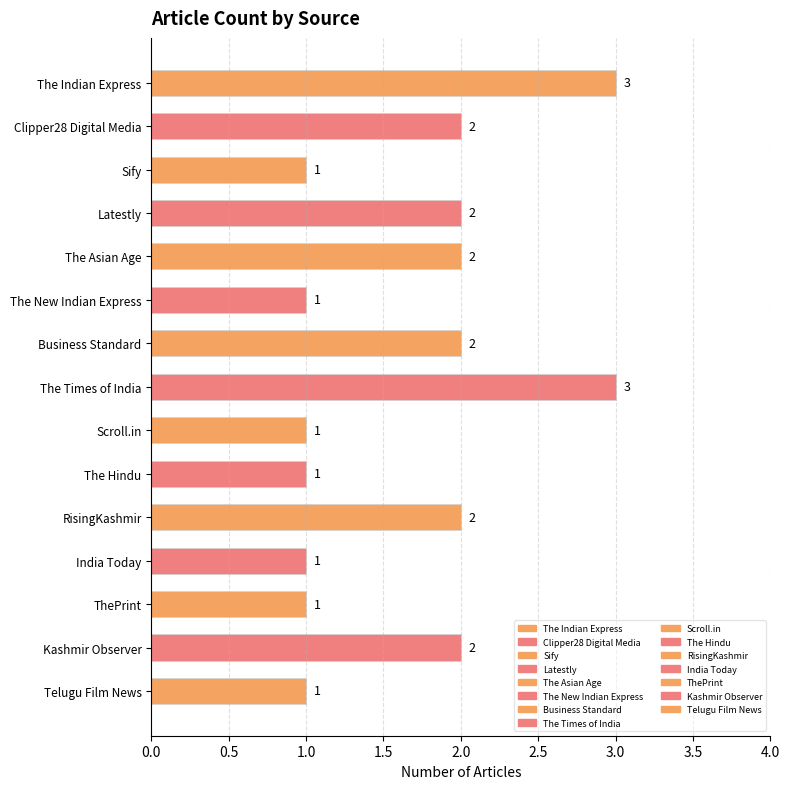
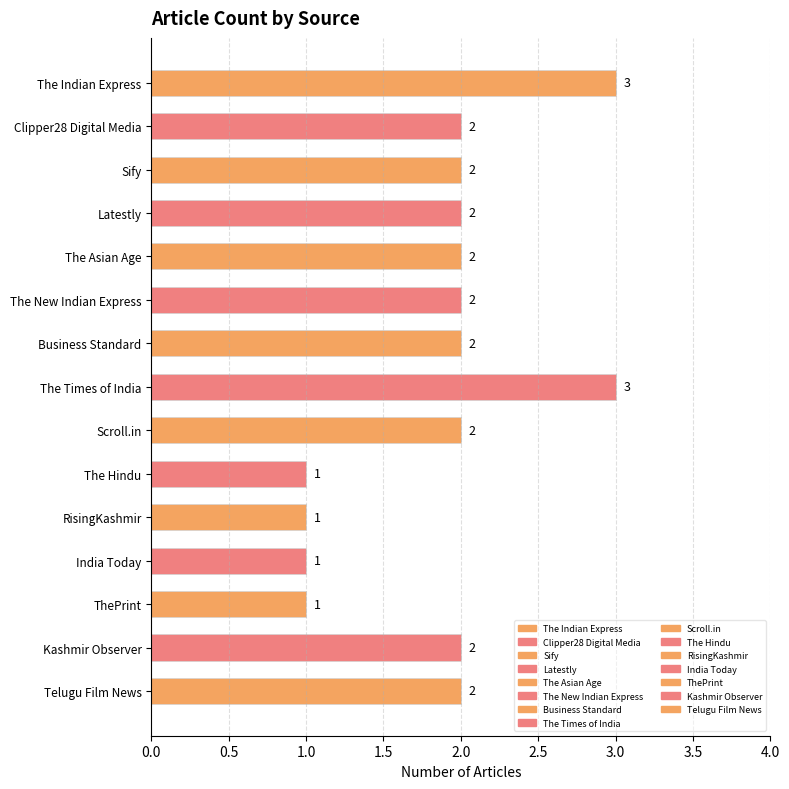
Sify: 1 -> 2
The New Indian Express: 1 -> 2
Scroll.in: 1 -> 2
RisingKashmir: 2 -> 1
Telugu Film News: 1 -> 2
